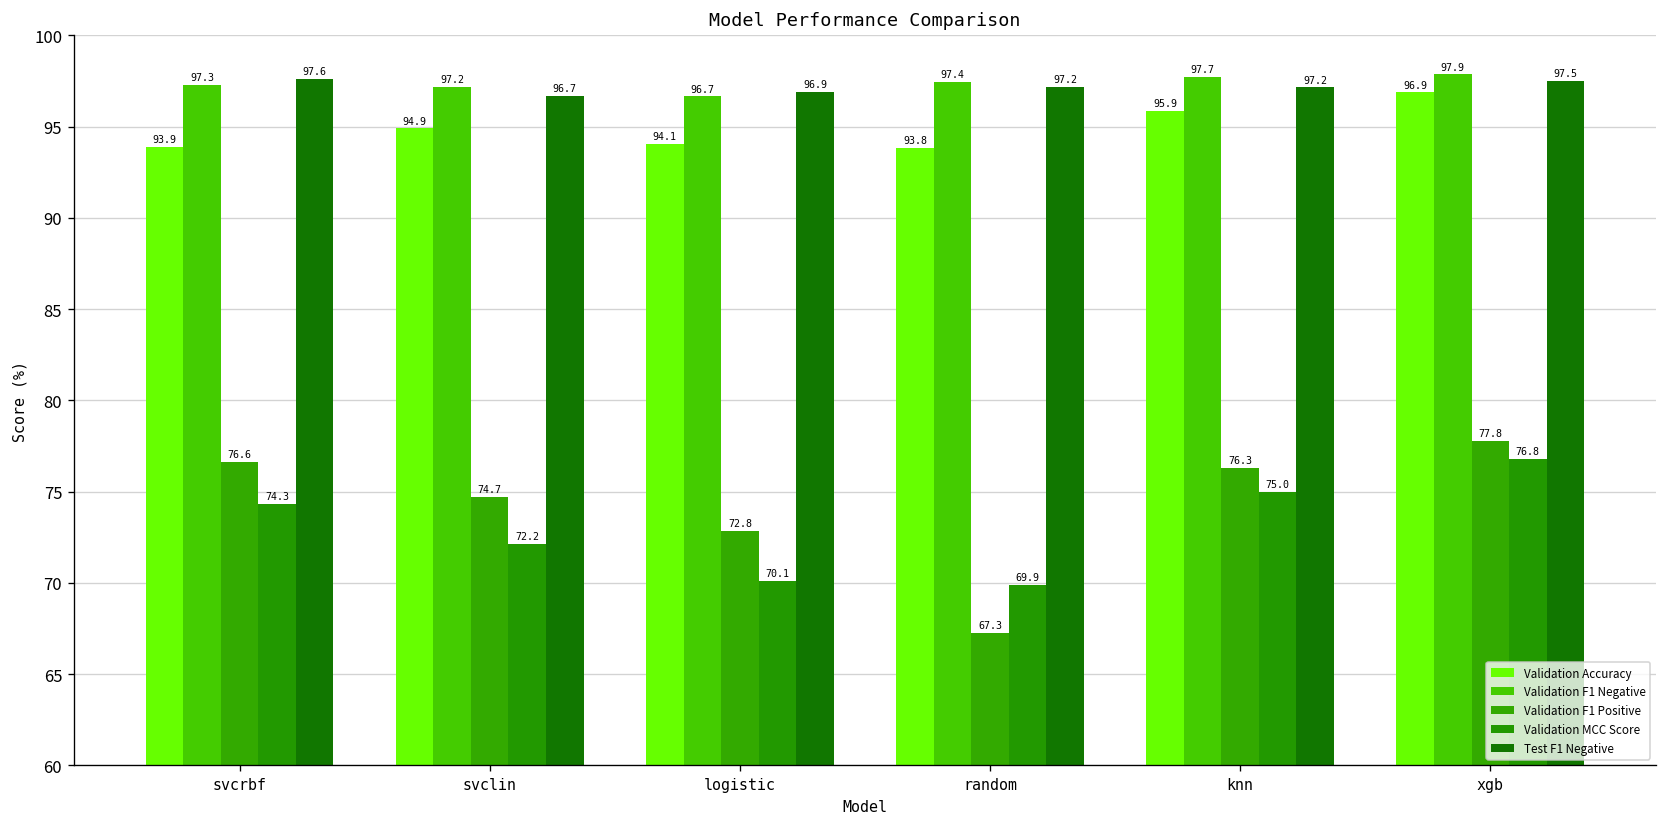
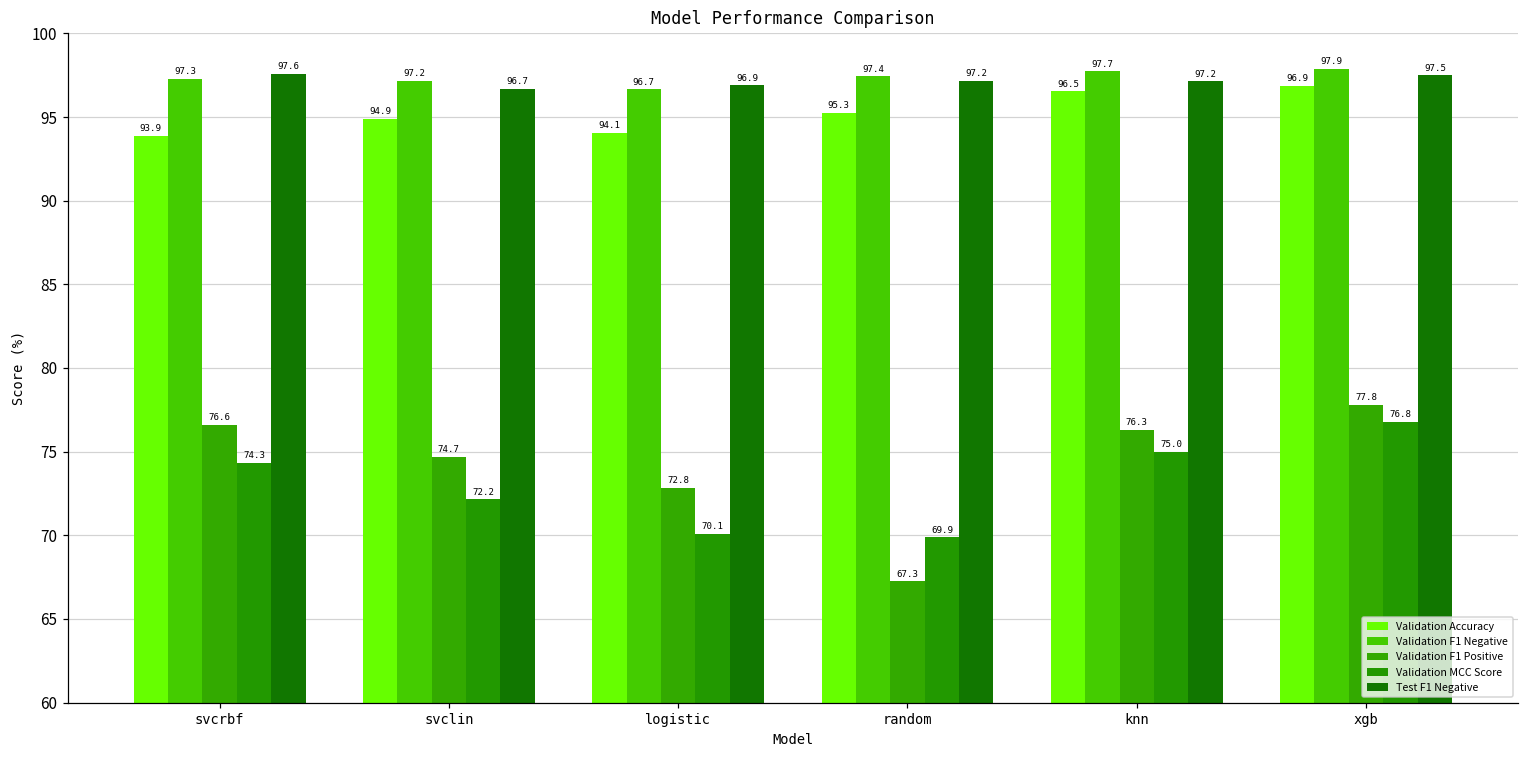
Validation Accuracy, random: 93.8 -> 95.3
Validation Accuracy, knn: 95.9 -> 96.5
